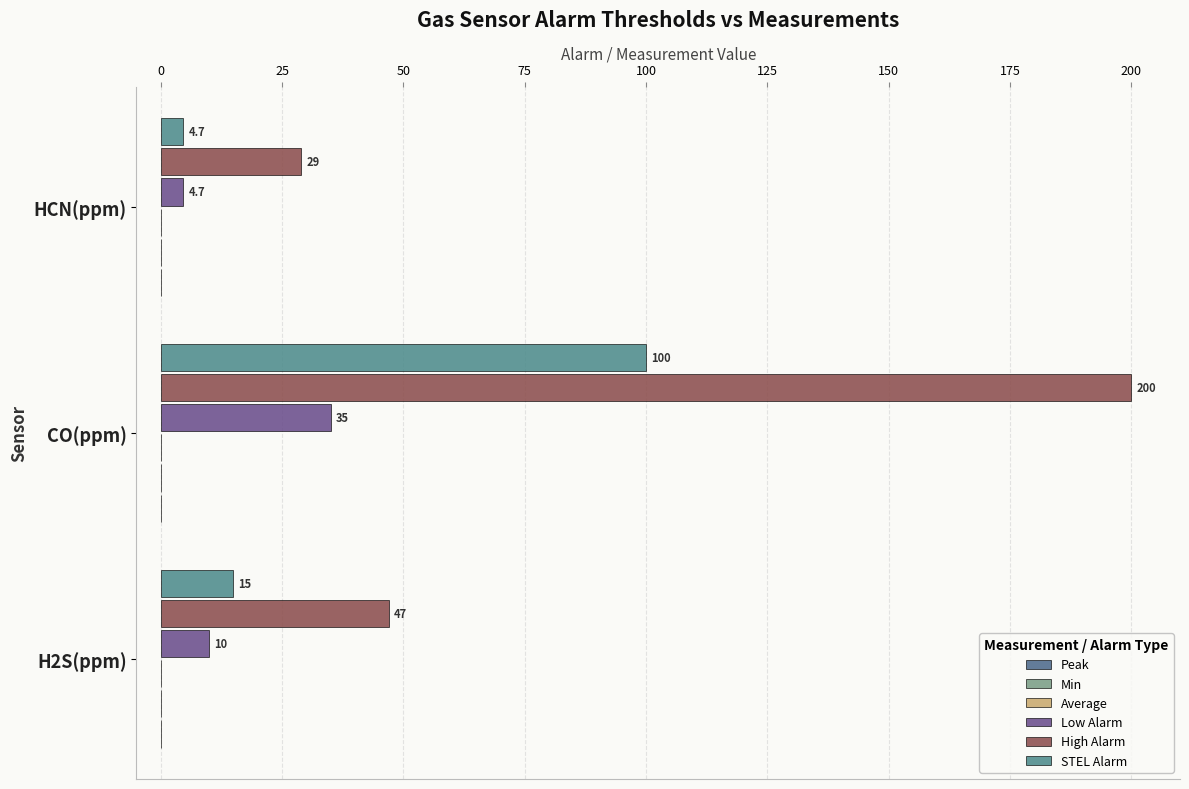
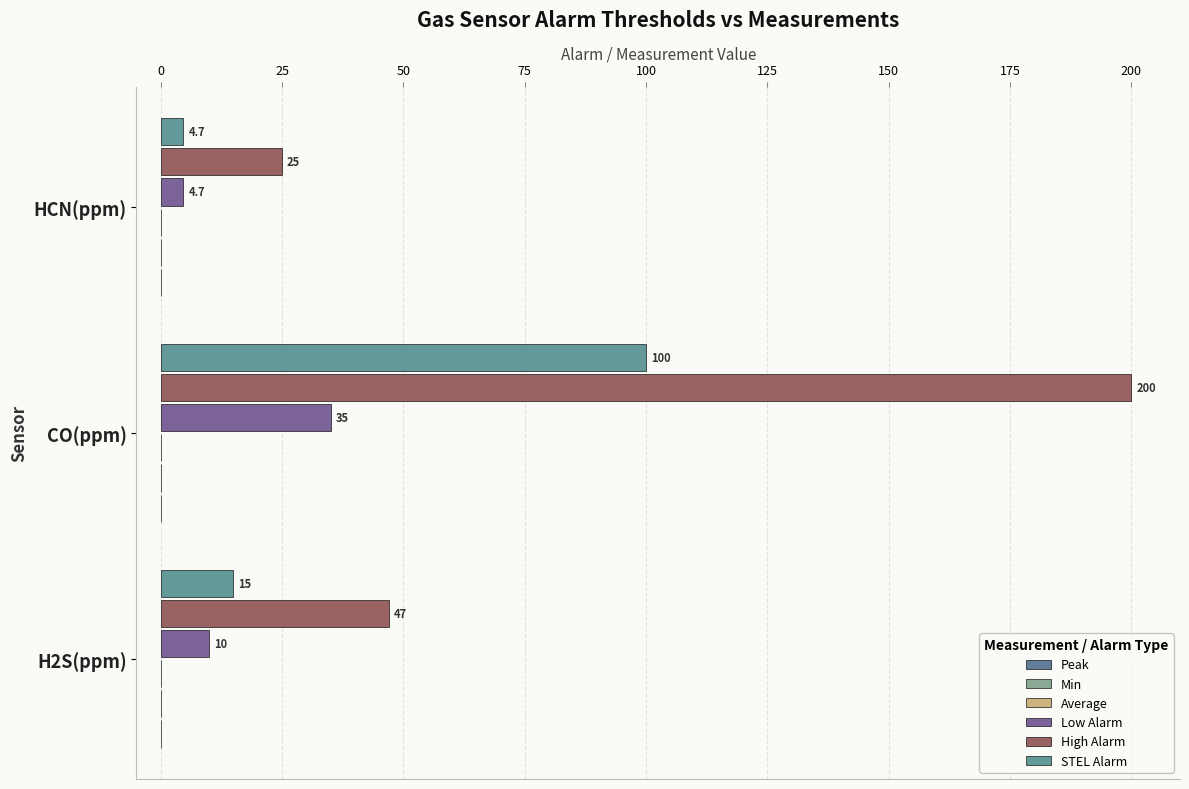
High Alarm, HCN(ppm): 29 -> 25
